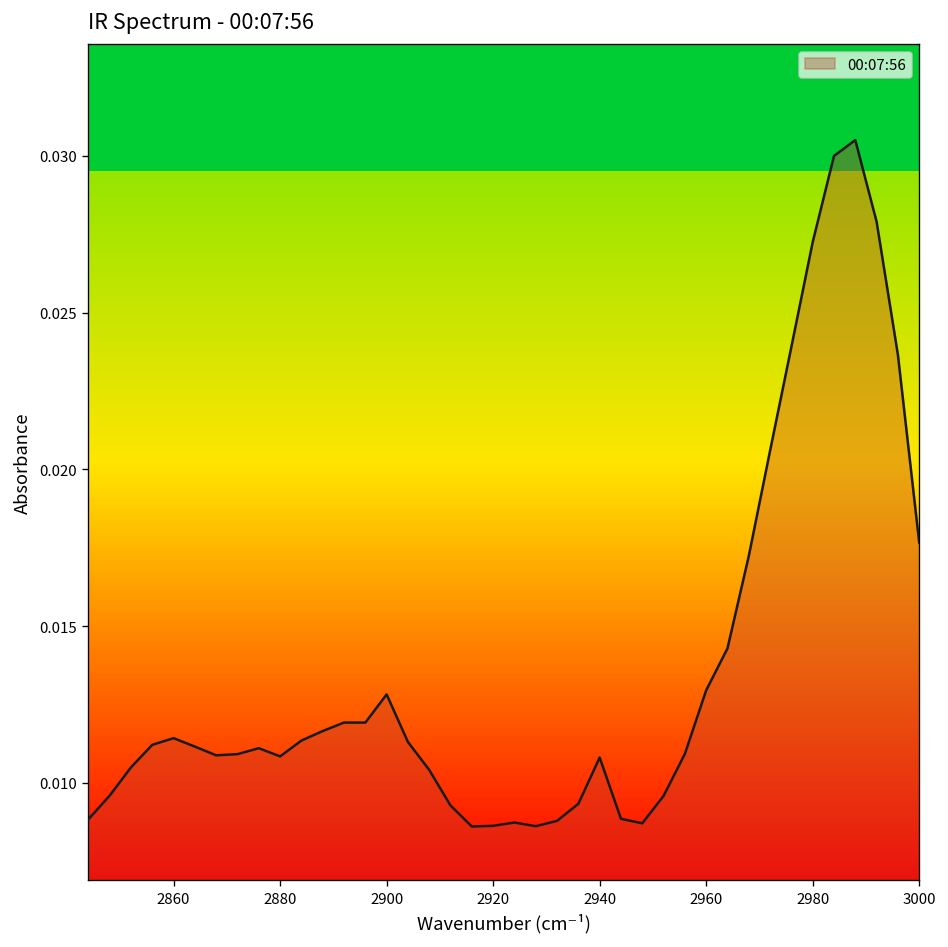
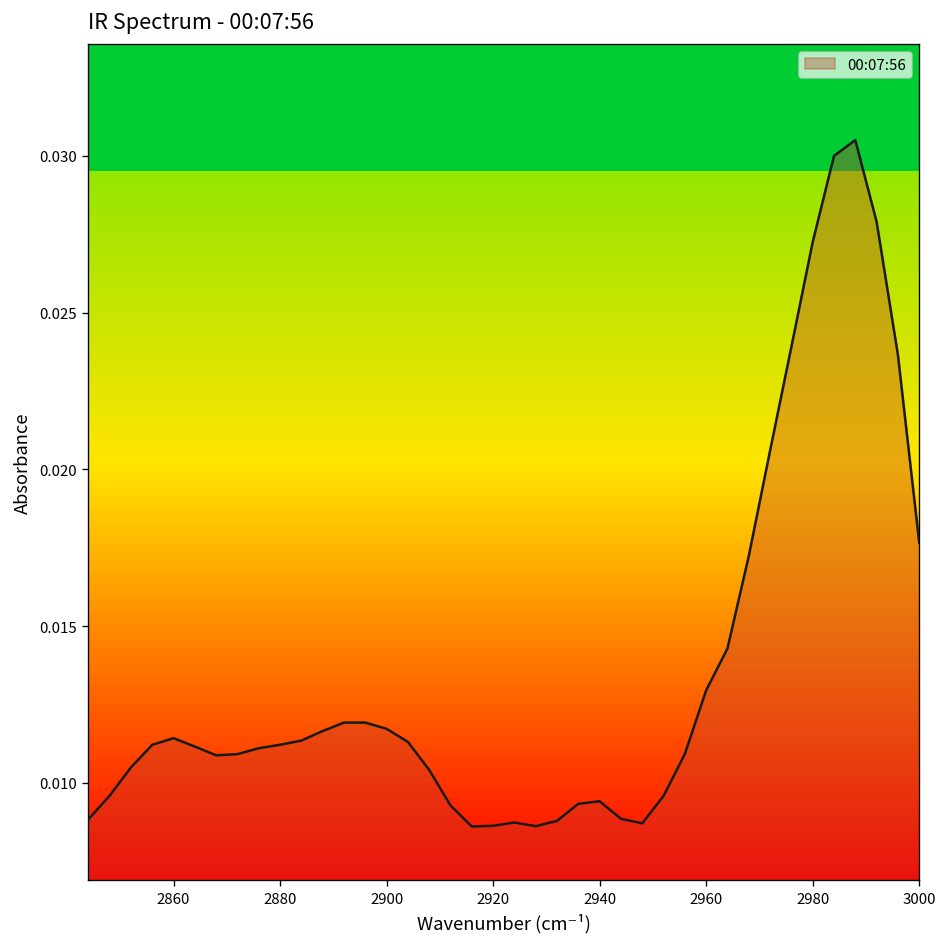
2880: 0.0108 -> 0.0112
2900: 0.0128 -> 0.0117
2940: 0.0108 -> 0.0094
